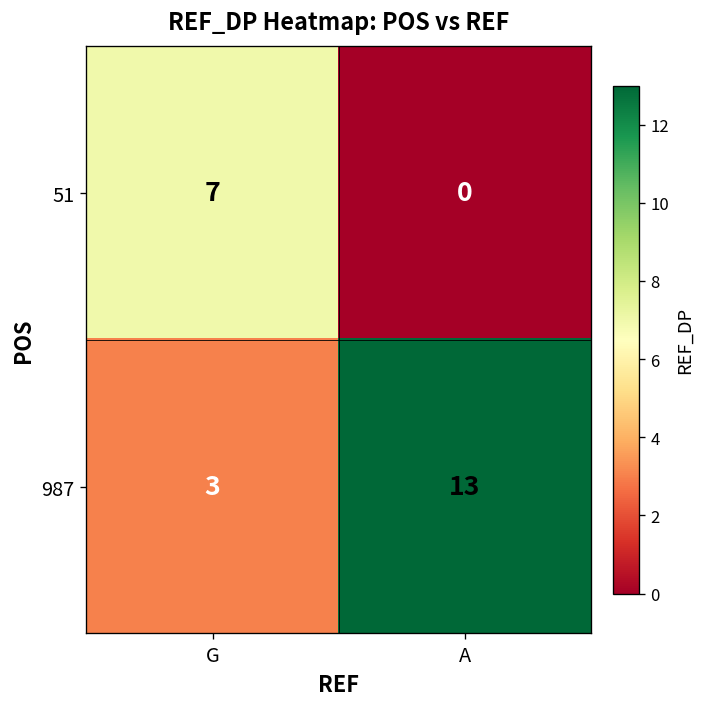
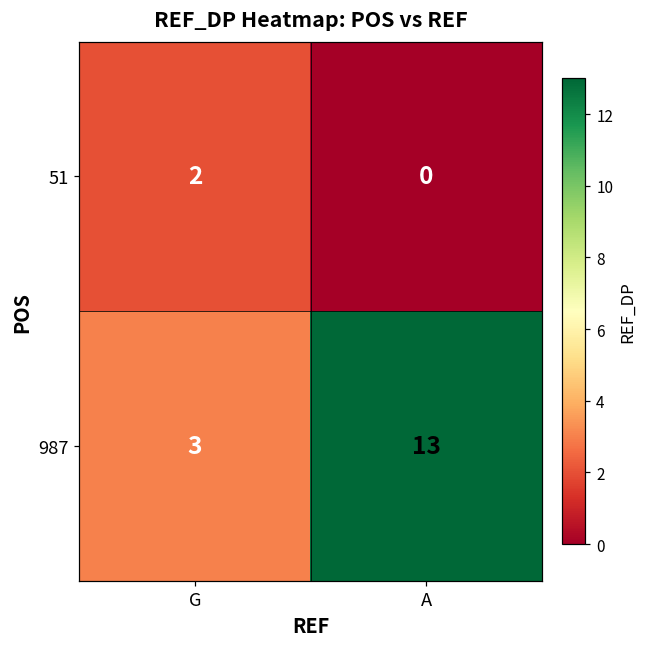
51, G: 7 -> 2
